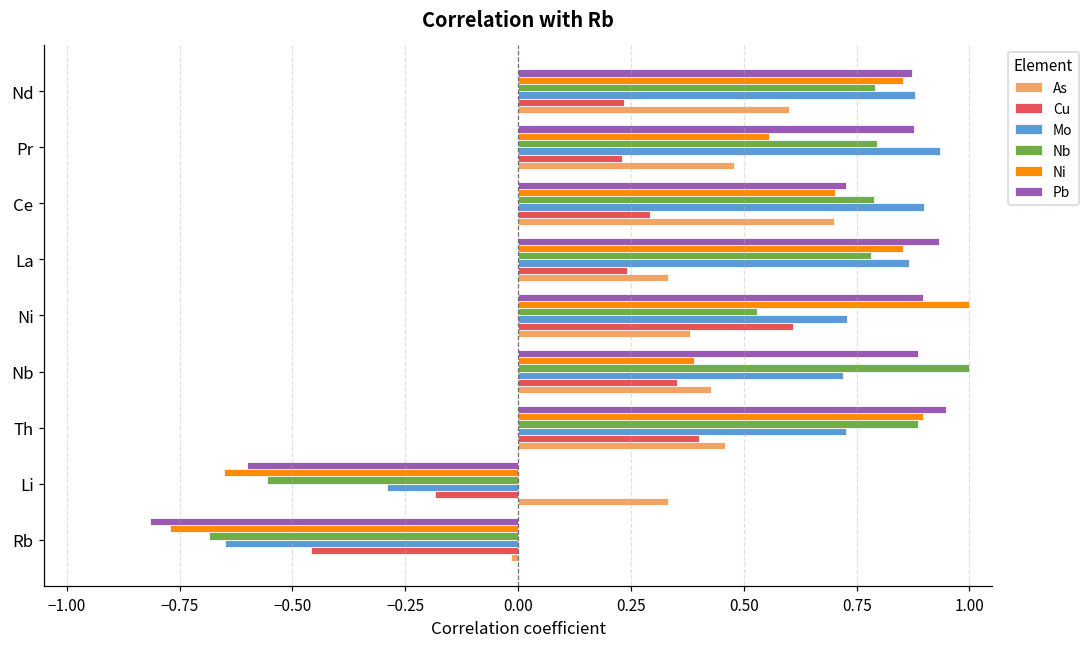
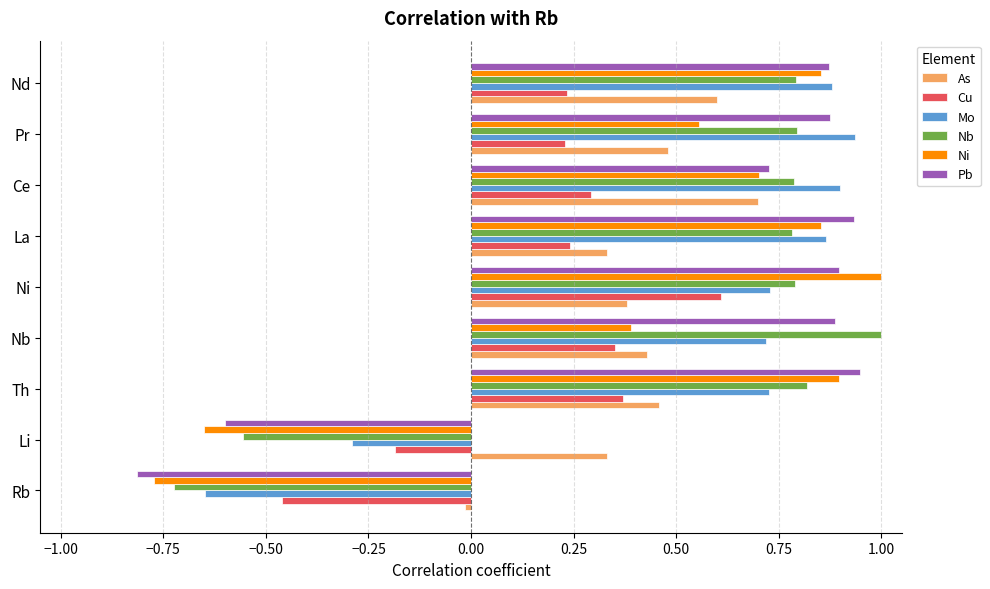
Nb, Ni: 0.53 -> 0.79
Nb, Th: 0.89 -> 0.82
Cu, Th: 0.40 -> 0.37
Nb, Rb: -0.69 -> -0.72
